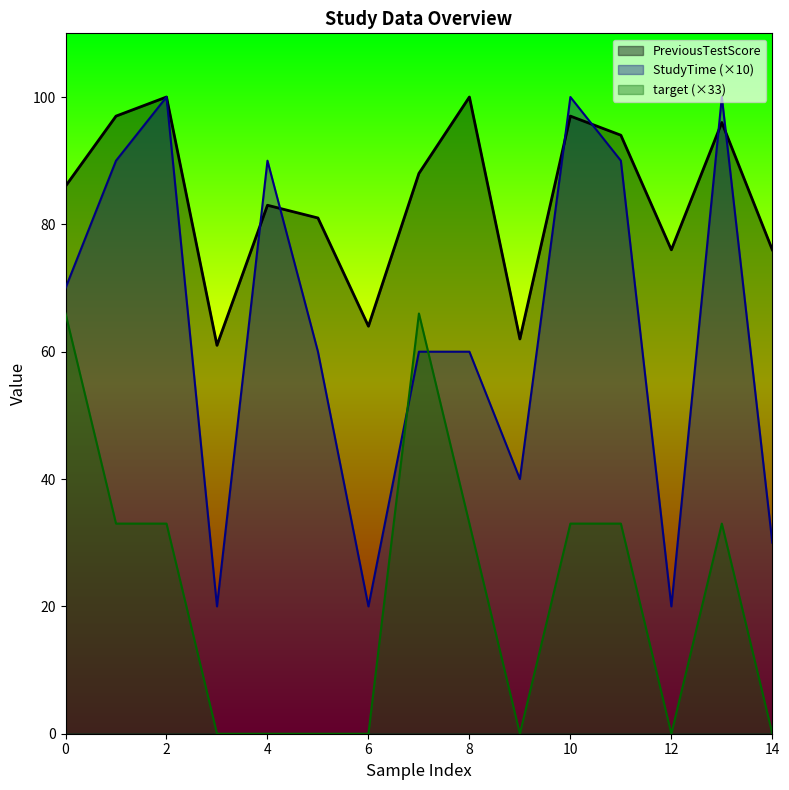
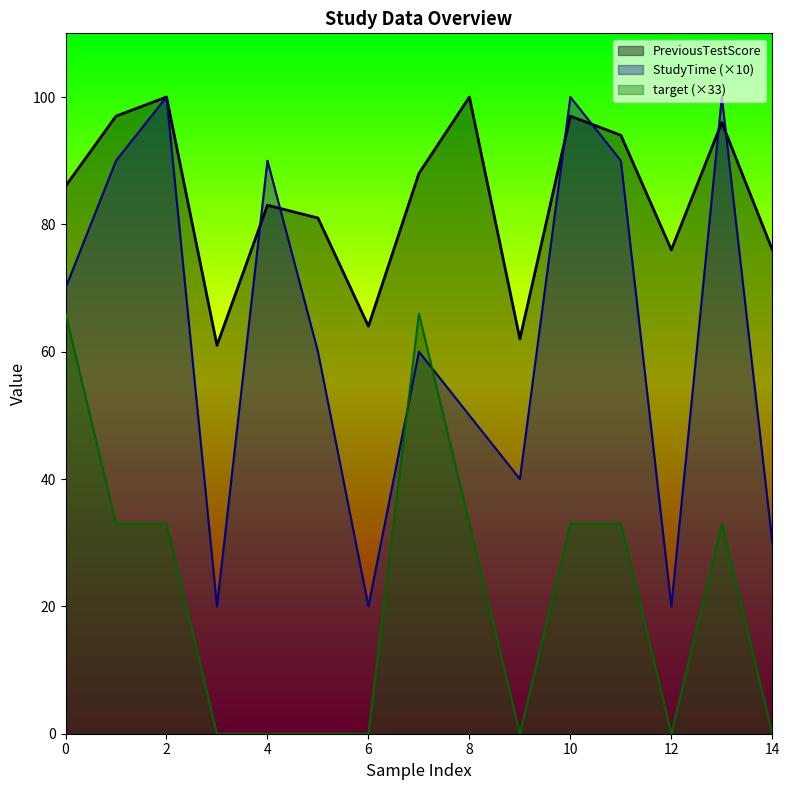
StudyTime (×10), 8: 60 -> 50
